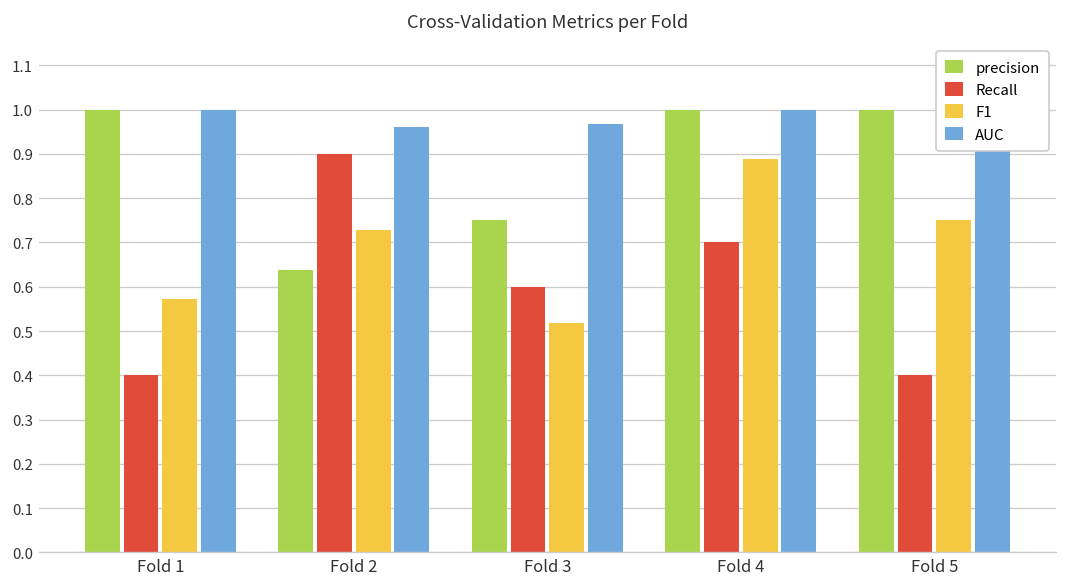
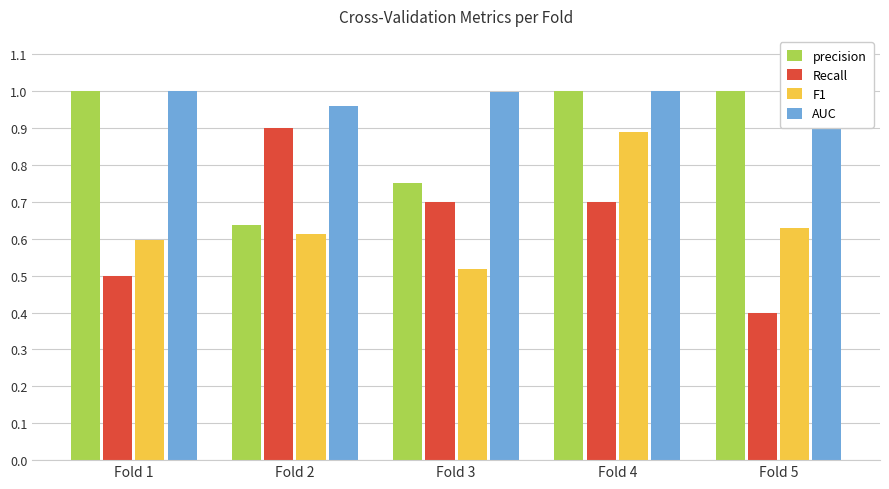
Recall, Fold 1: 0.4 -> 0.5
F1, Fold 1: 0.57 -> 0.60
F1, Fold 2: 0.73 -> 0.61
Recall, Fold 3: 0.6 -> 0.7
AUC, Fold 3: 0.97 -> 1.00
F1, Fold 5: 0.75 -> 0.63
